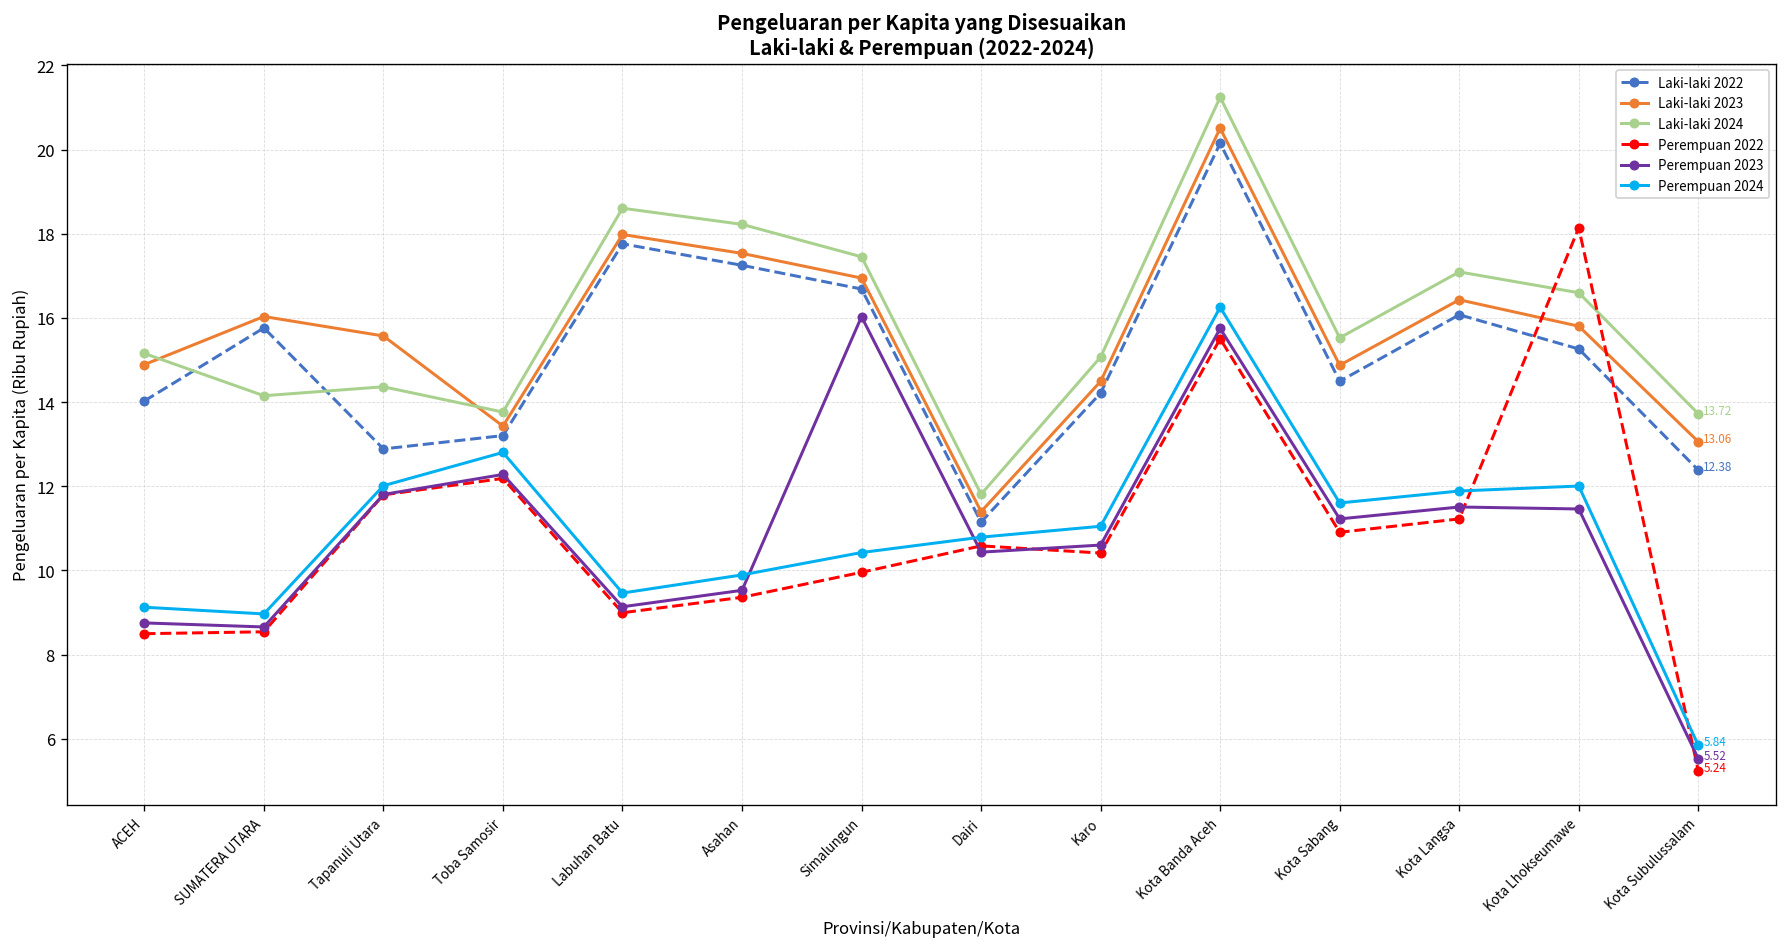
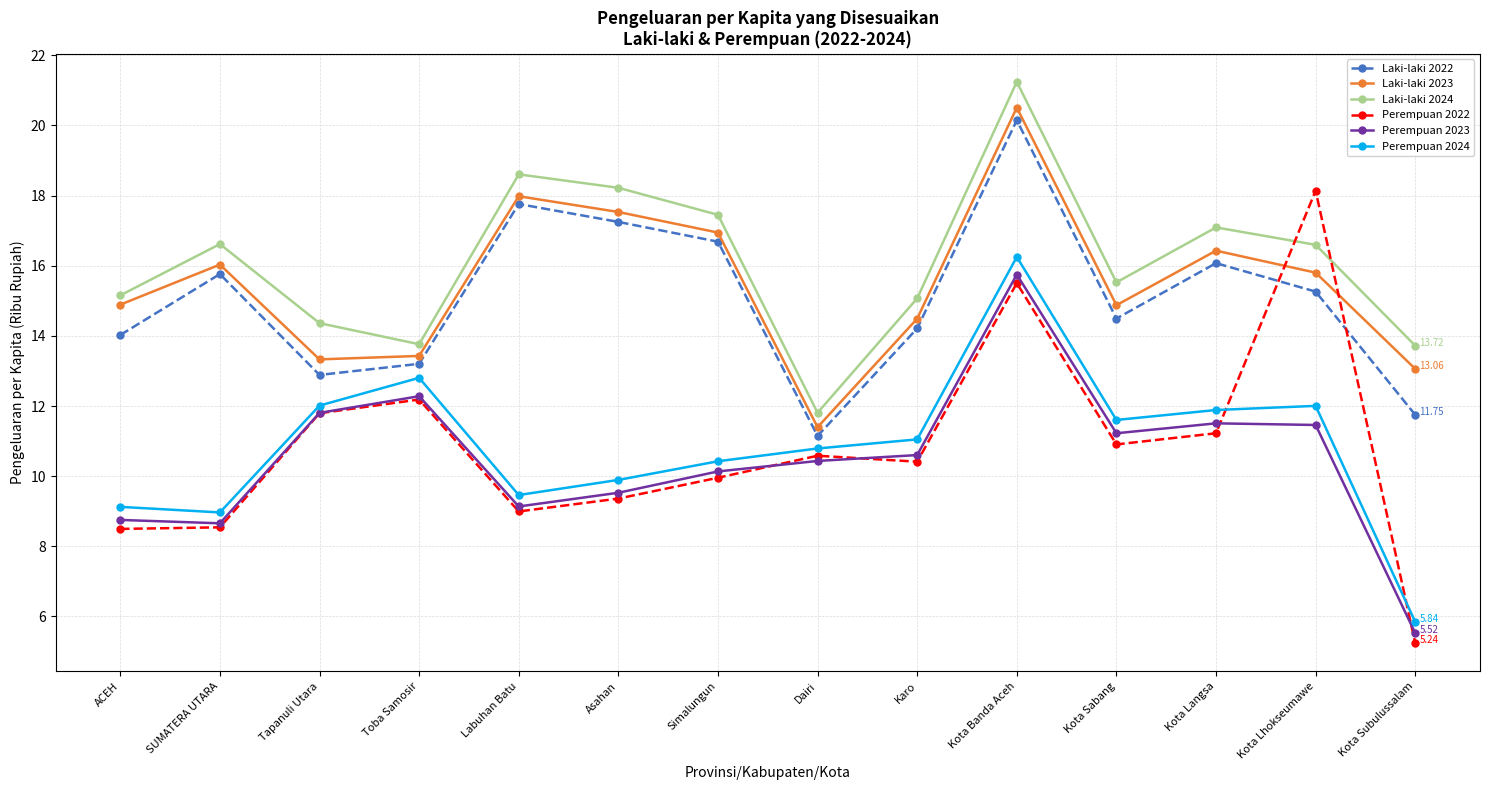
Laki-laki 2024, SUMATERA UTARA: 14.2 -> 16.6
Laki-laki 2023, Tapanuli Utara: 15.6 -> 13.3
Perempuan 2023, Simalungun: 16.0 -> 10.1
Laki-laki 2022, Kota Subulussalam: 12.38 -> 11.75
